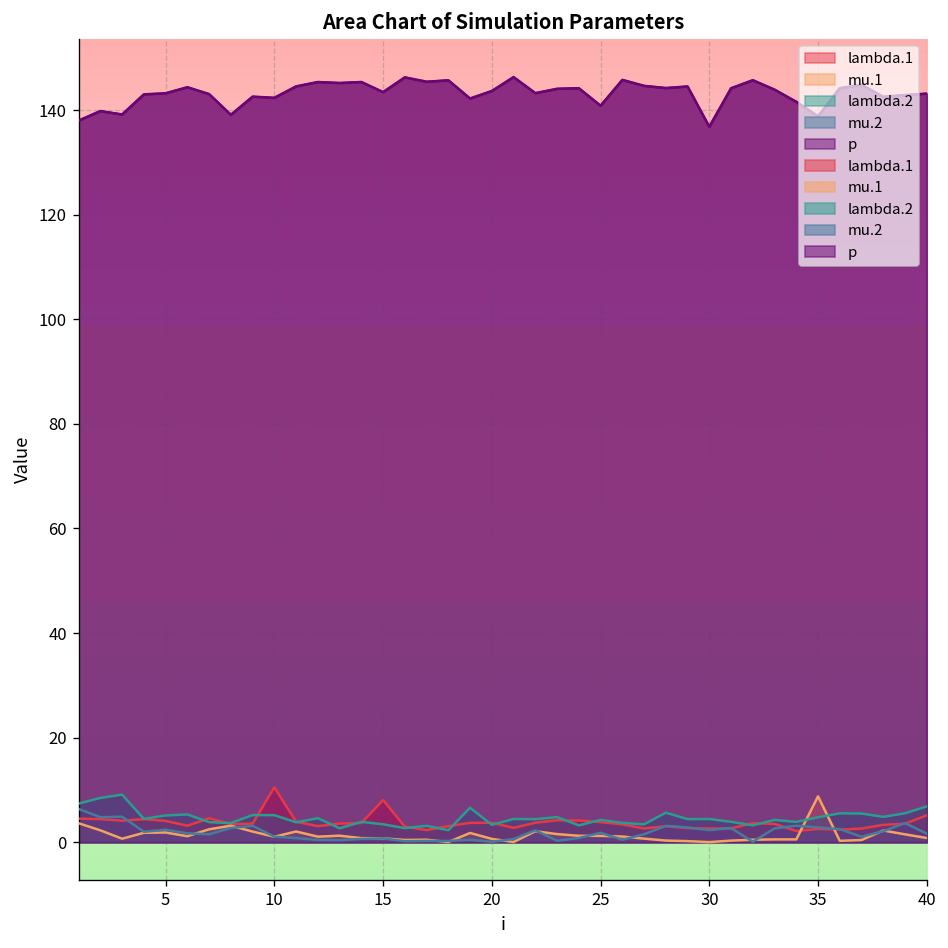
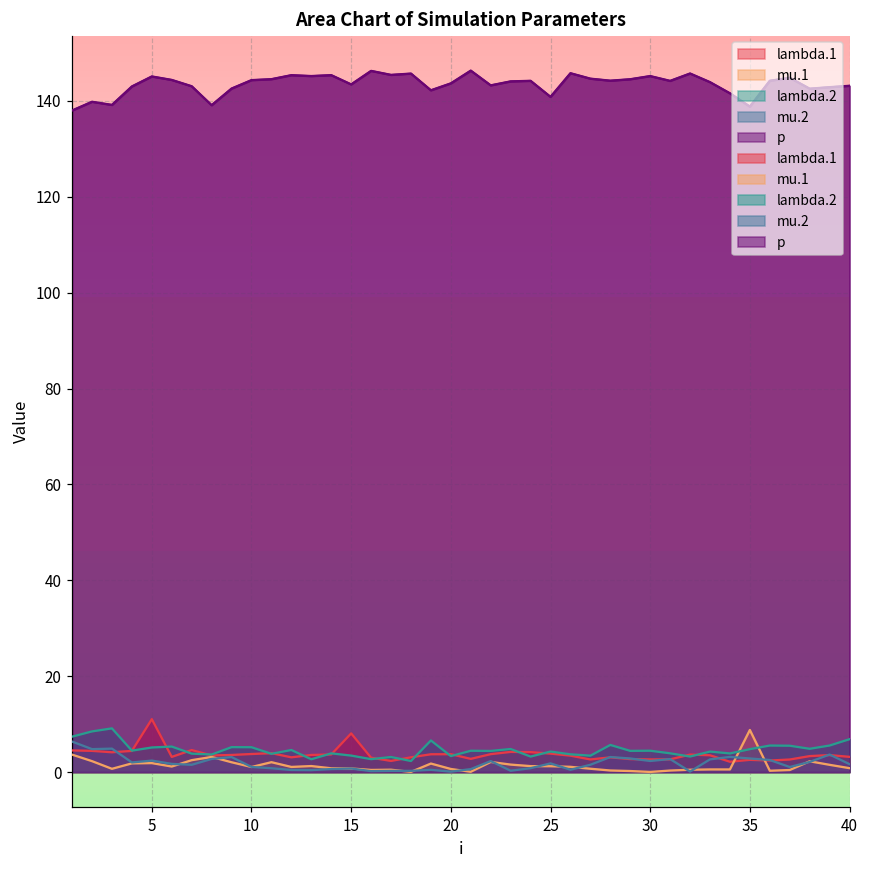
lambda.1, 5: 4 -> 11
p, 5: 143 -> 145
lambda.1, 10: 11 -> 4
p, 10: 142 -> 144
p, 30: 137 -> 145
lambda.1, 40: 5 -> 3
